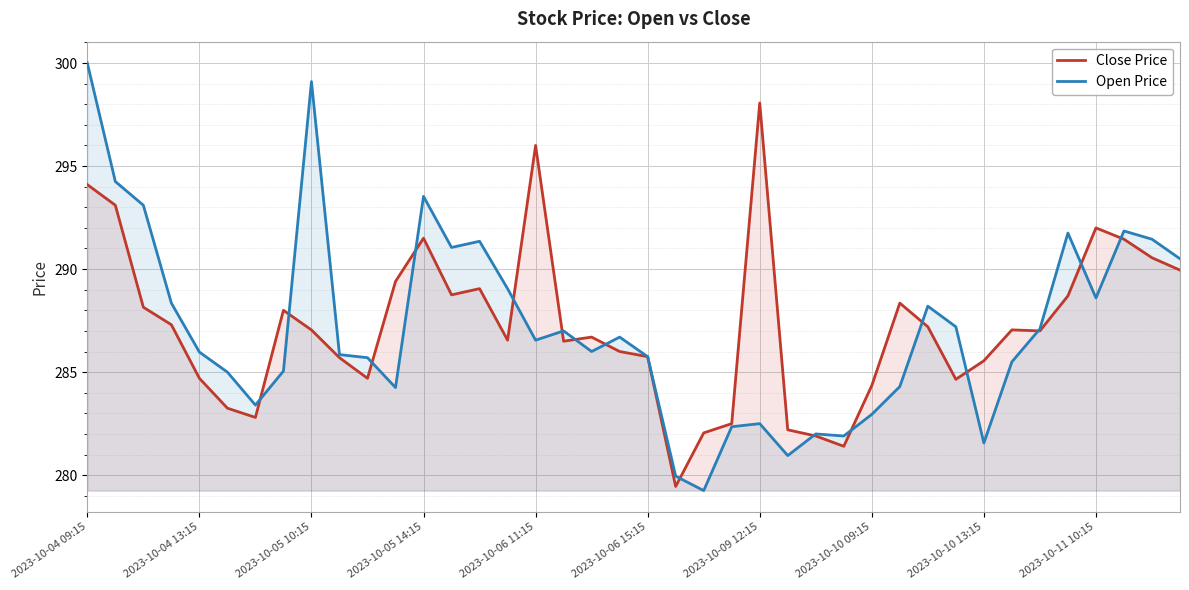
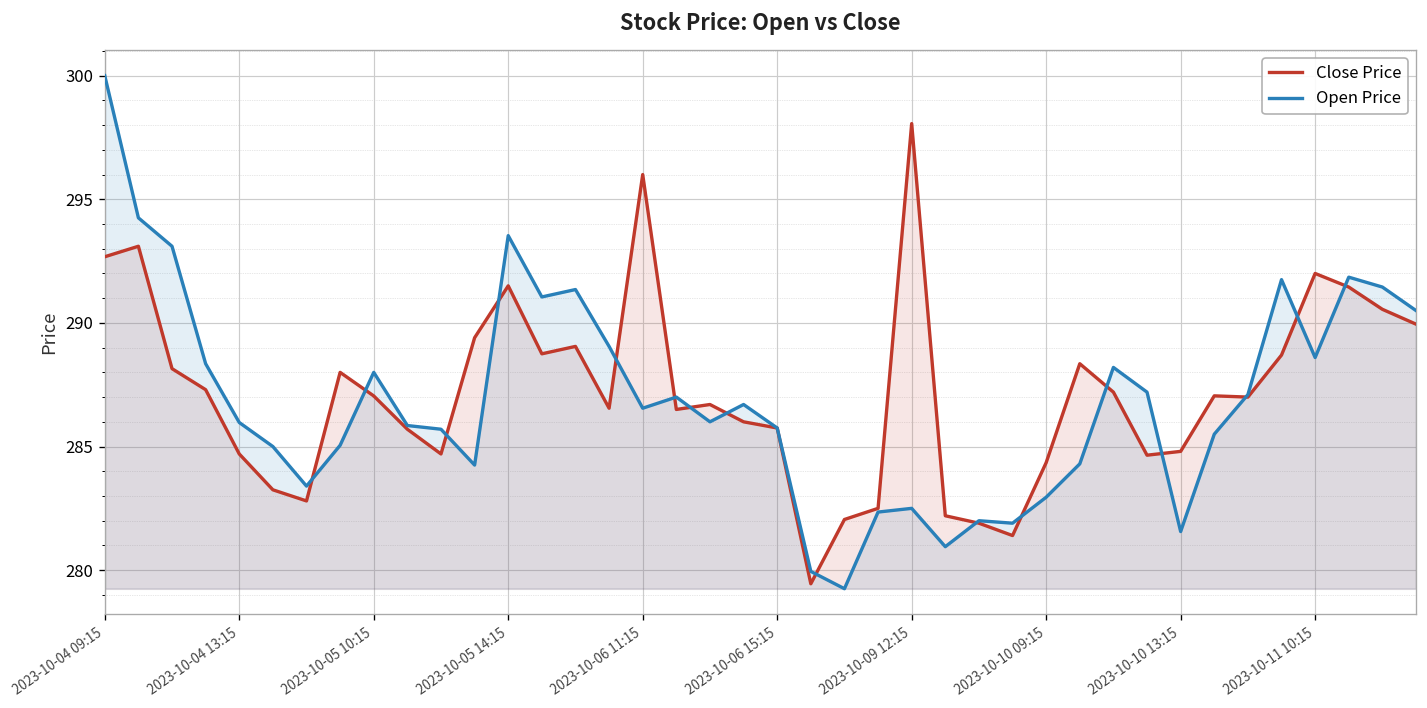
Close Price, 2023-10-04 09:15: 294.1 -> 292.7
Open Price, 2023-10-05 10:15: 299.1 -> 288.0
Close Price, 2023-10-10 13:15: 285.5 -> 284.8
